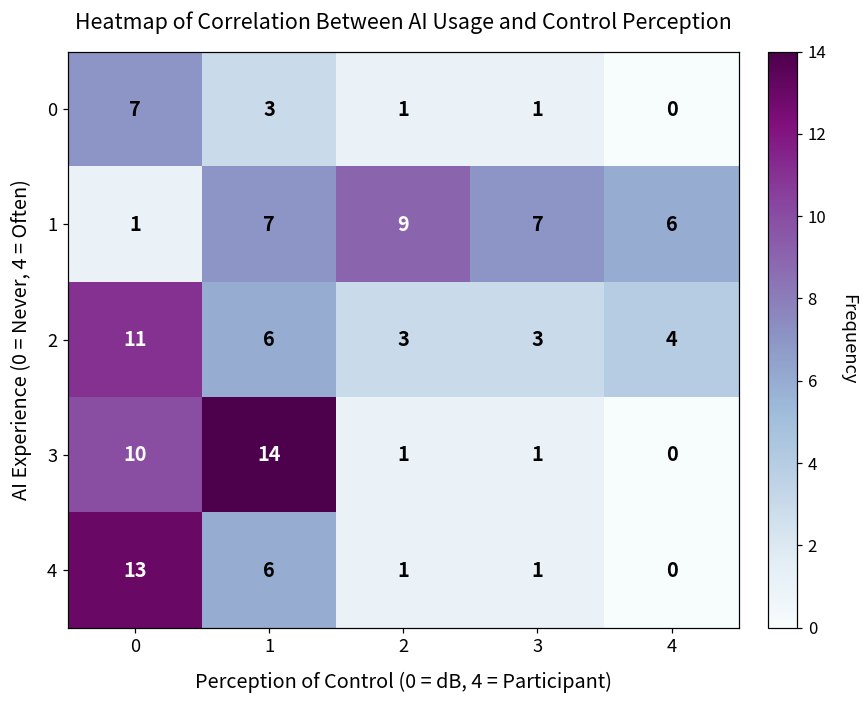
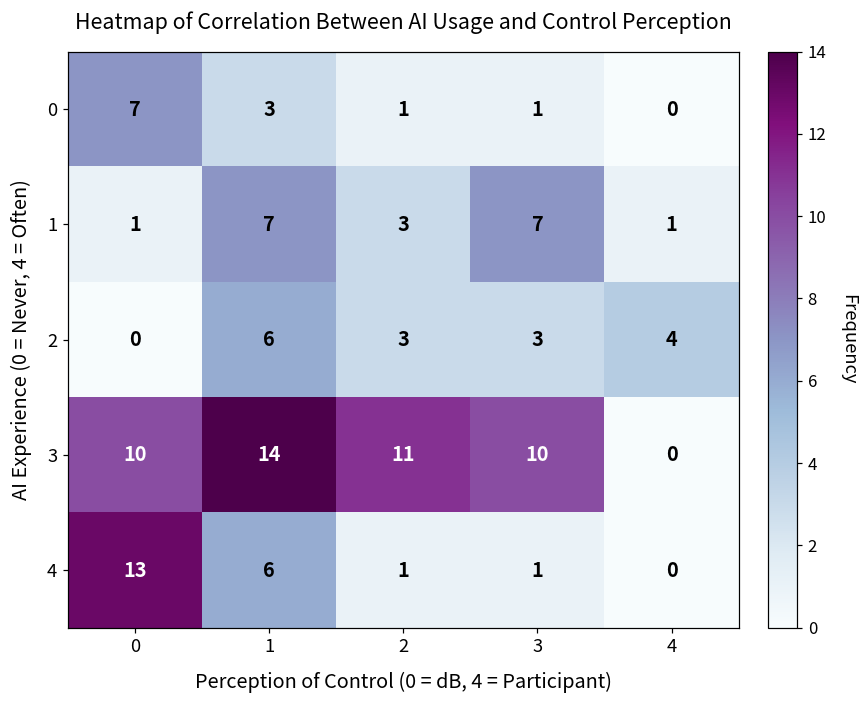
1, 2: 9 -> 3
1, 4: 6 -> 1
2, 0: 11 -> 0
3, 2: 1 -> 11
3, 3: 1 -> 10
